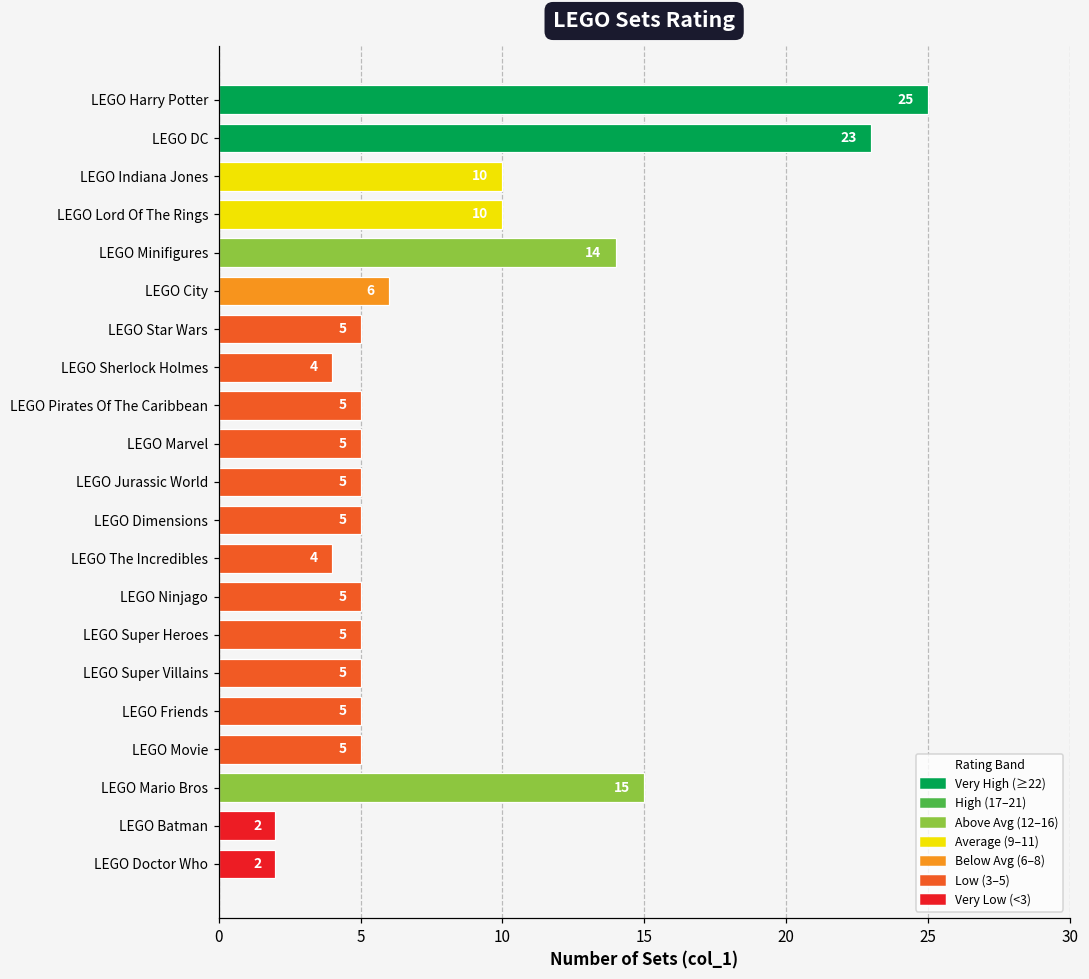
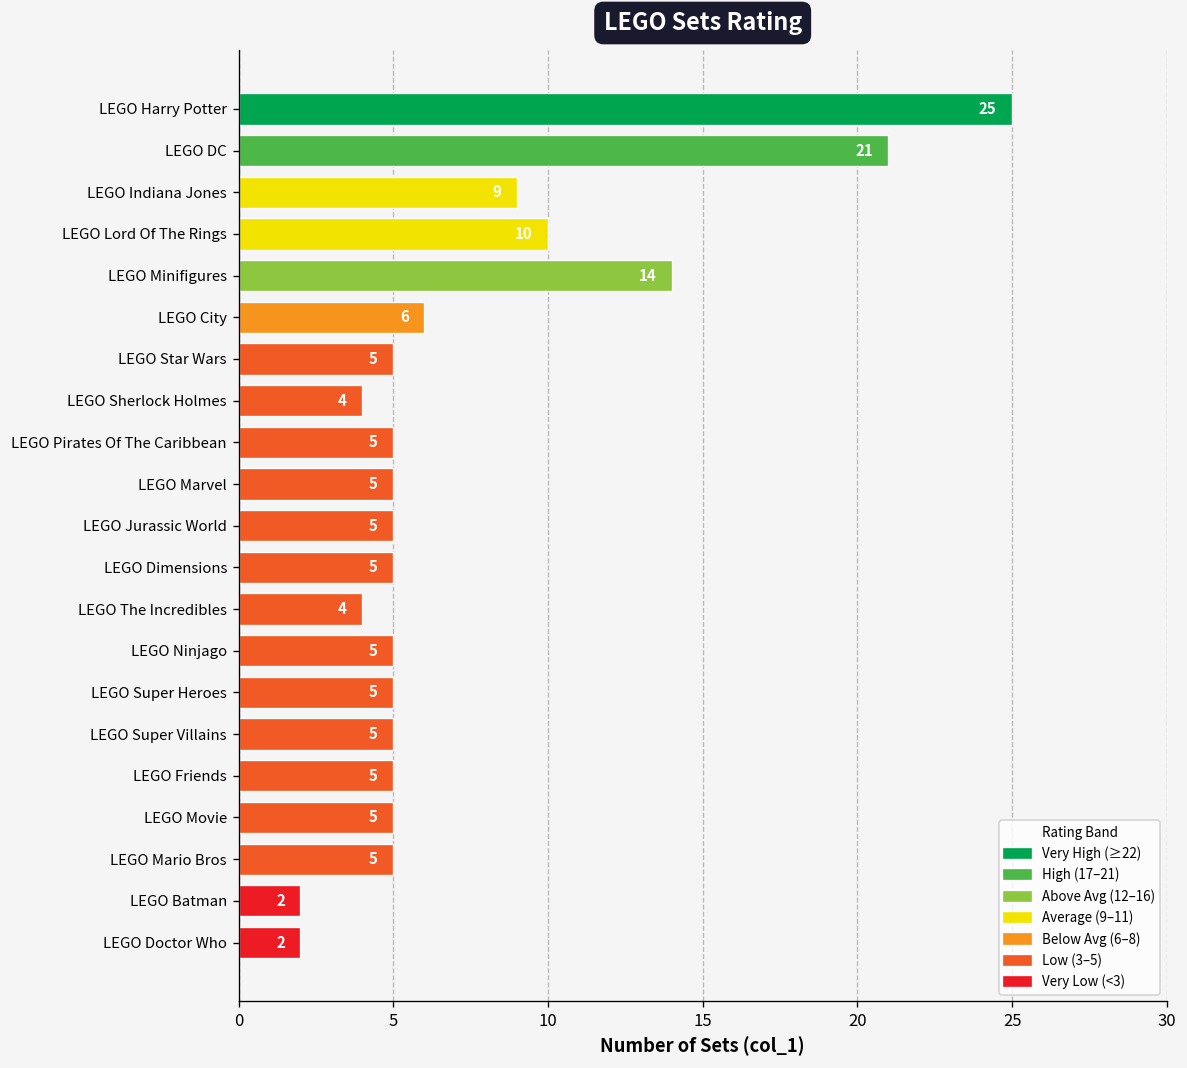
LEGO DC: 23 -> 21
LEGO Indiana Jones: 10 -> 9
LEGO Mario Bros: 15 -> 5
